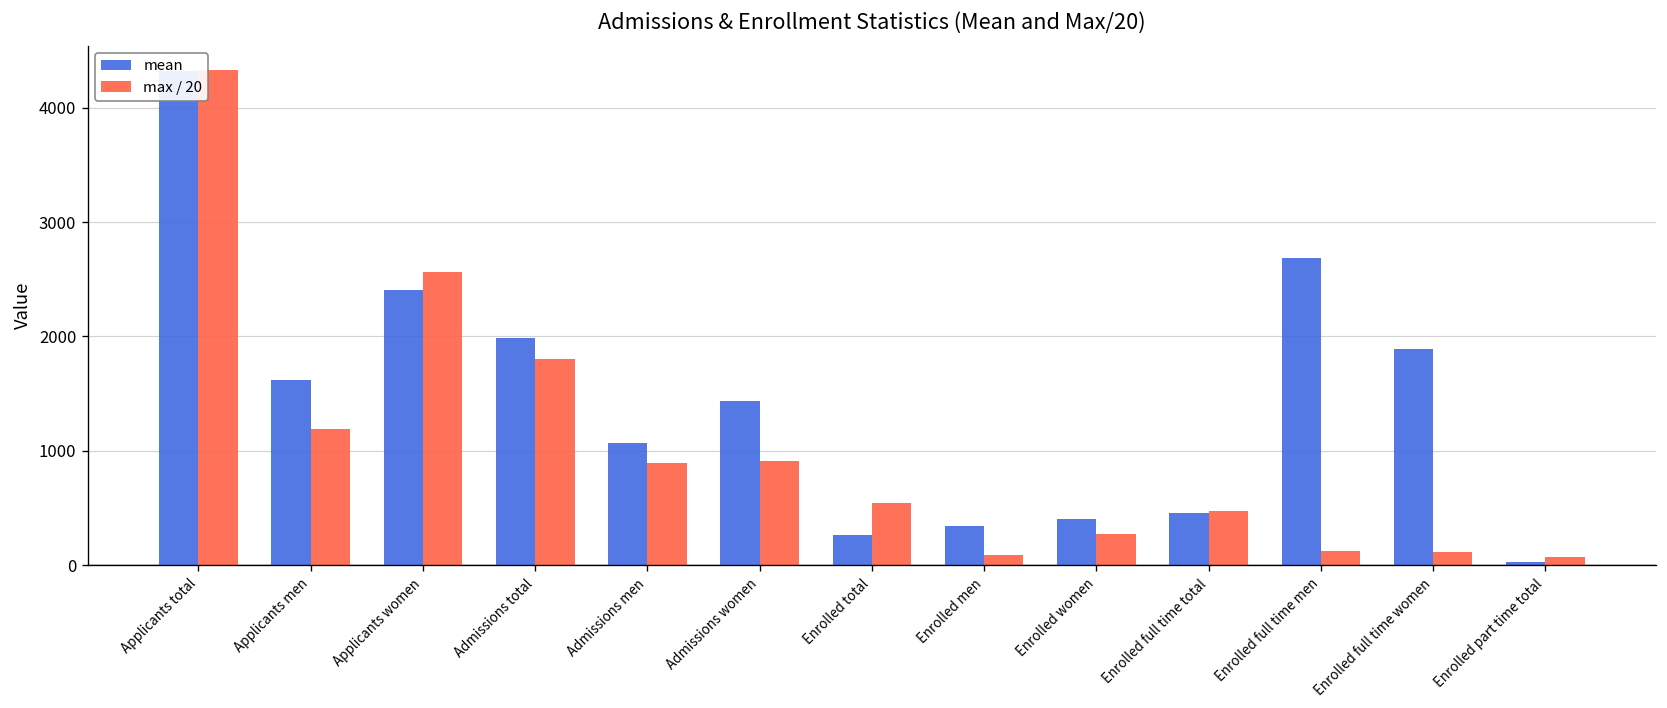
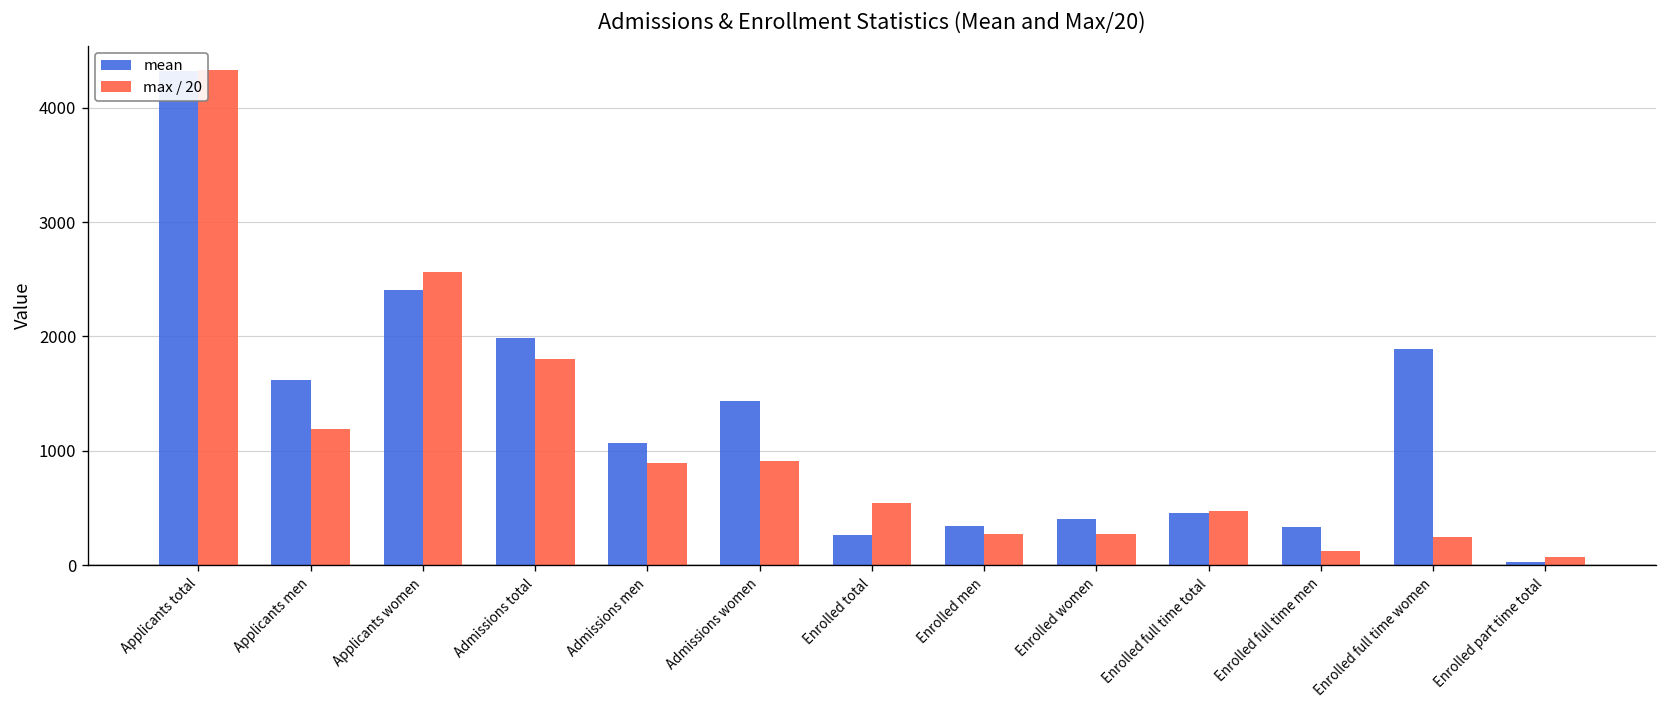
max / 20, Enrolled men: 100 -> 300
mean, Enrolled full time men: 2700 -> 300
max / 20, Enrolled full time women: 100 -> 200
